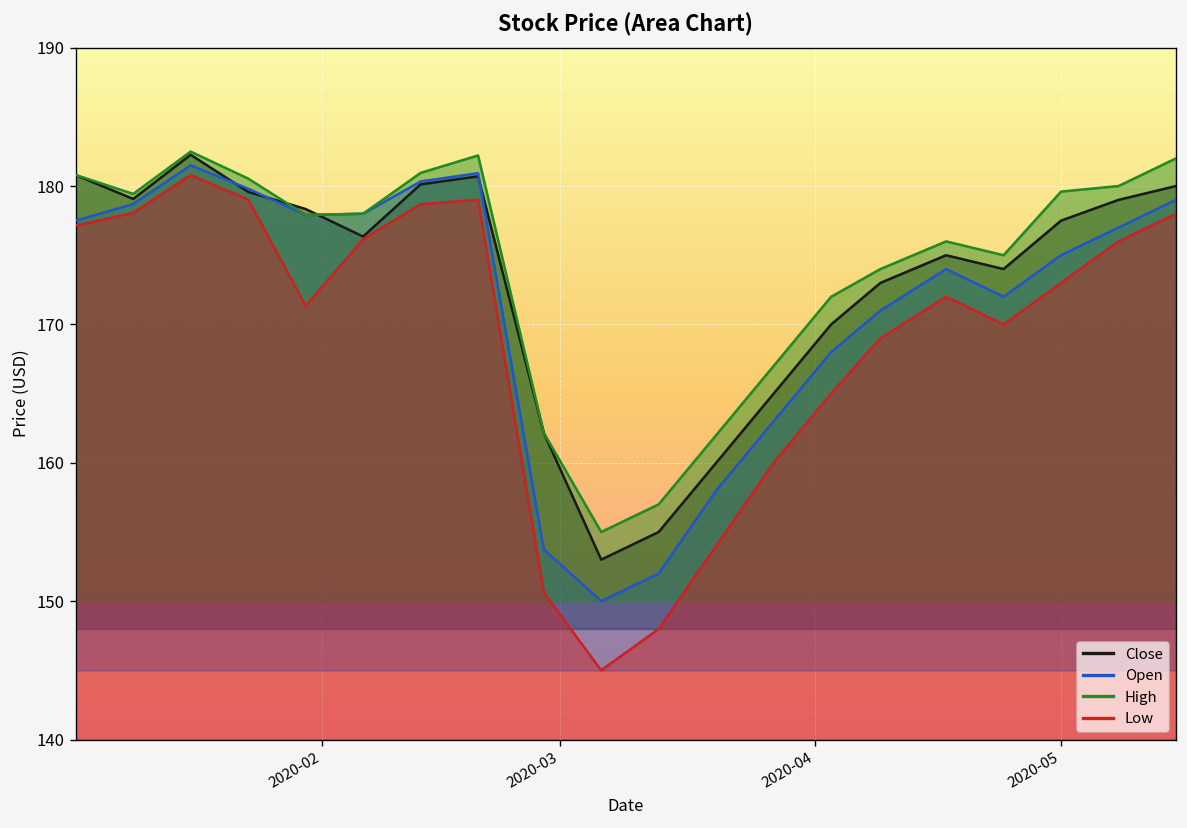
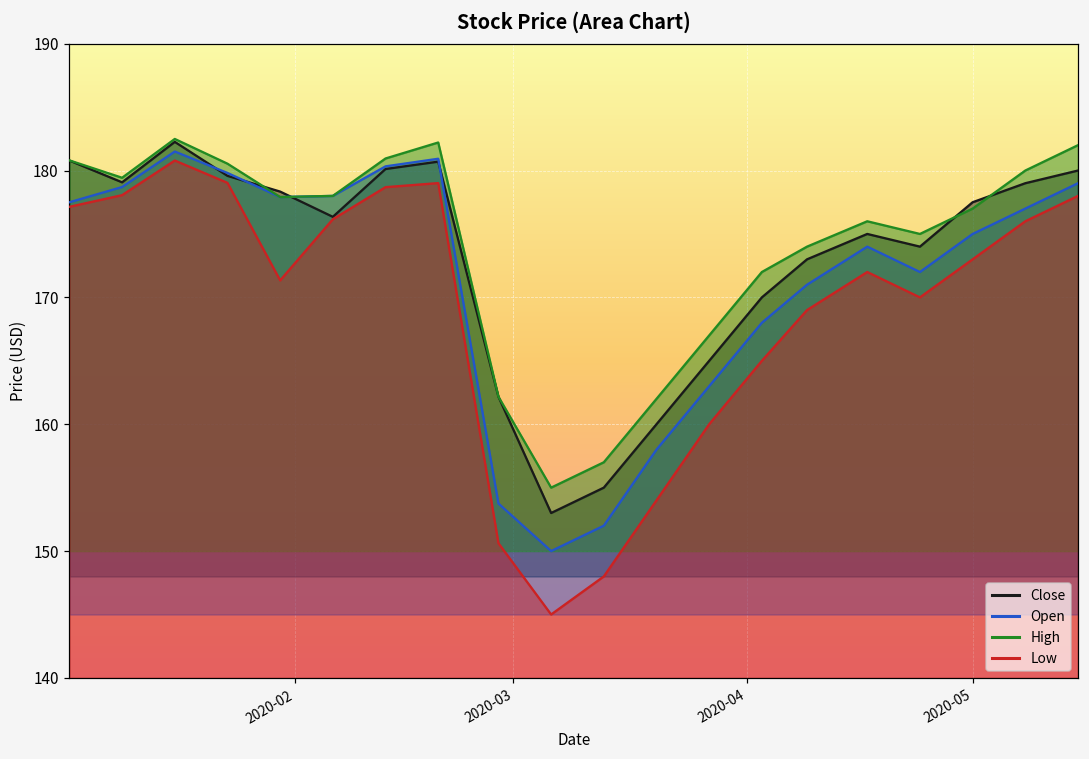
High, 2020-05: 179.6 -> 177.0
